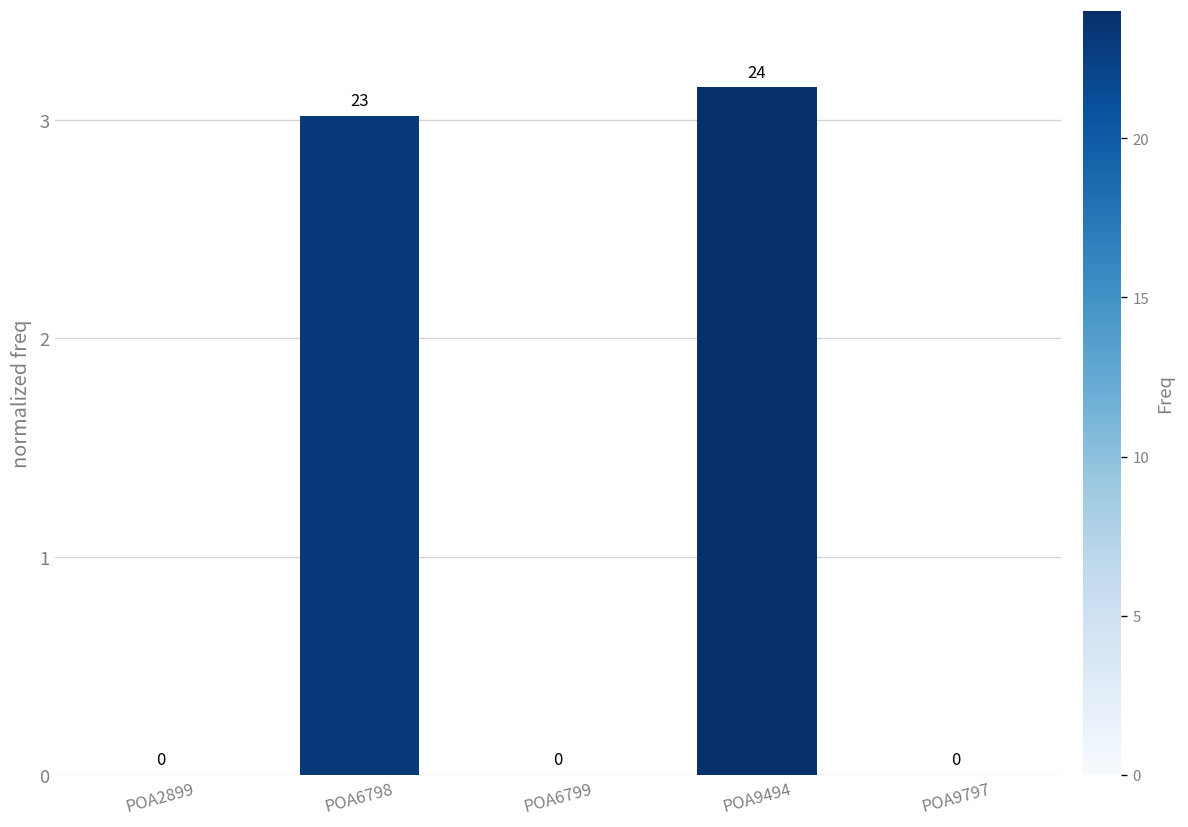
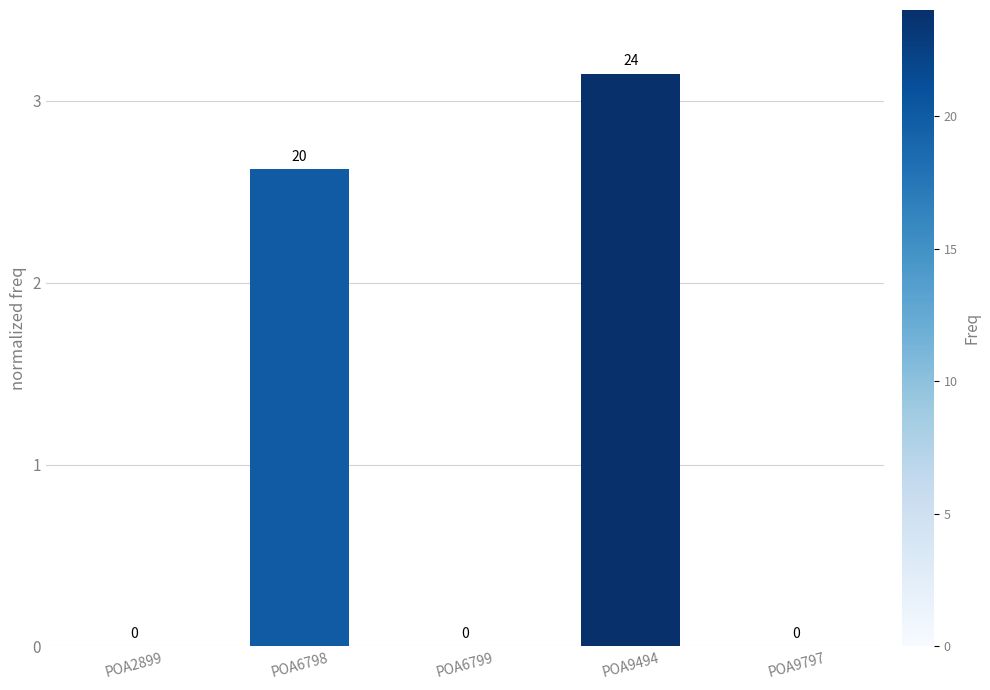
POA6798: 23 -> 20
